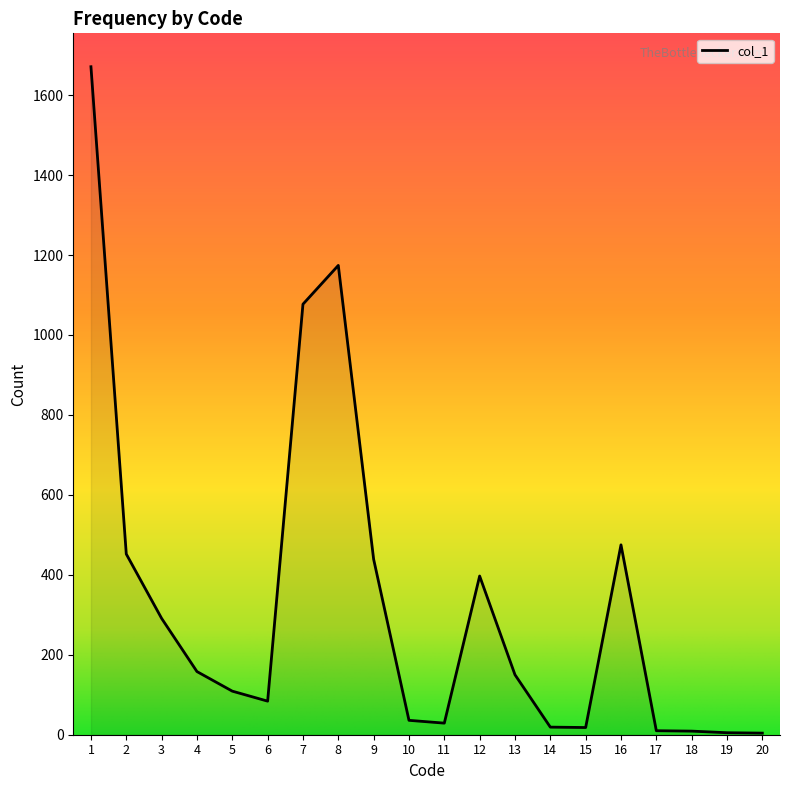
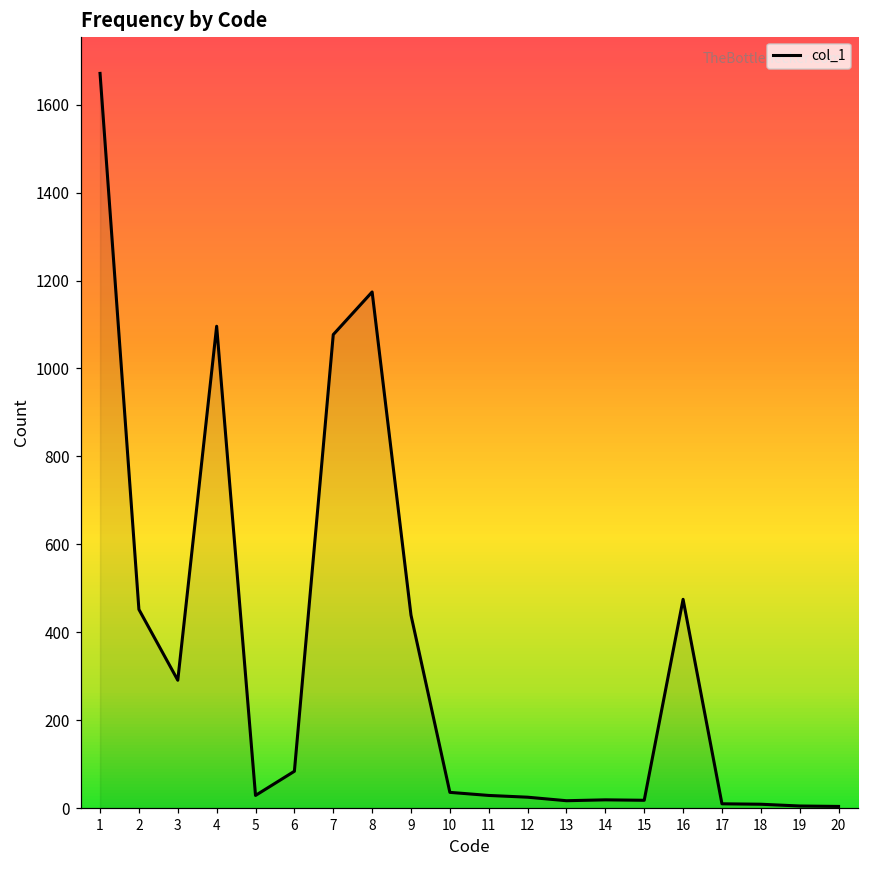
4: 160 -> 1100
5: 110 -> 30
12: 400 -> 30
13: 150 -> 20
